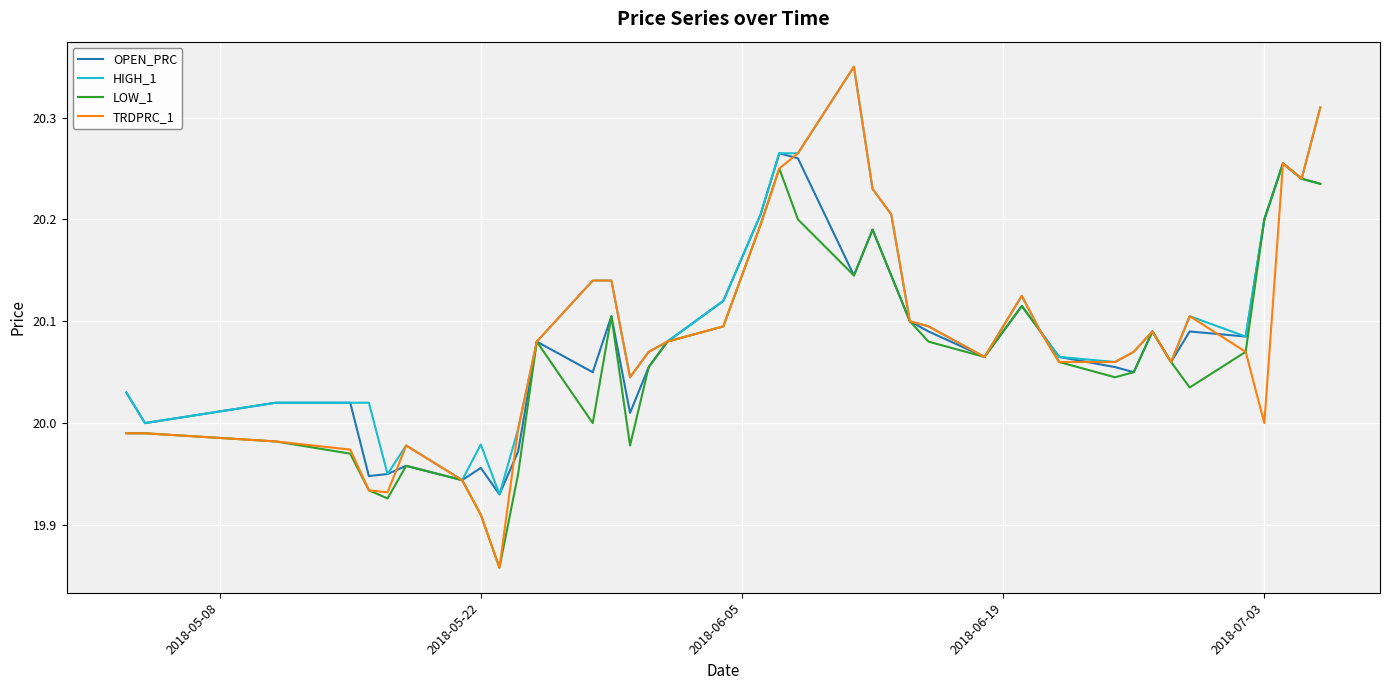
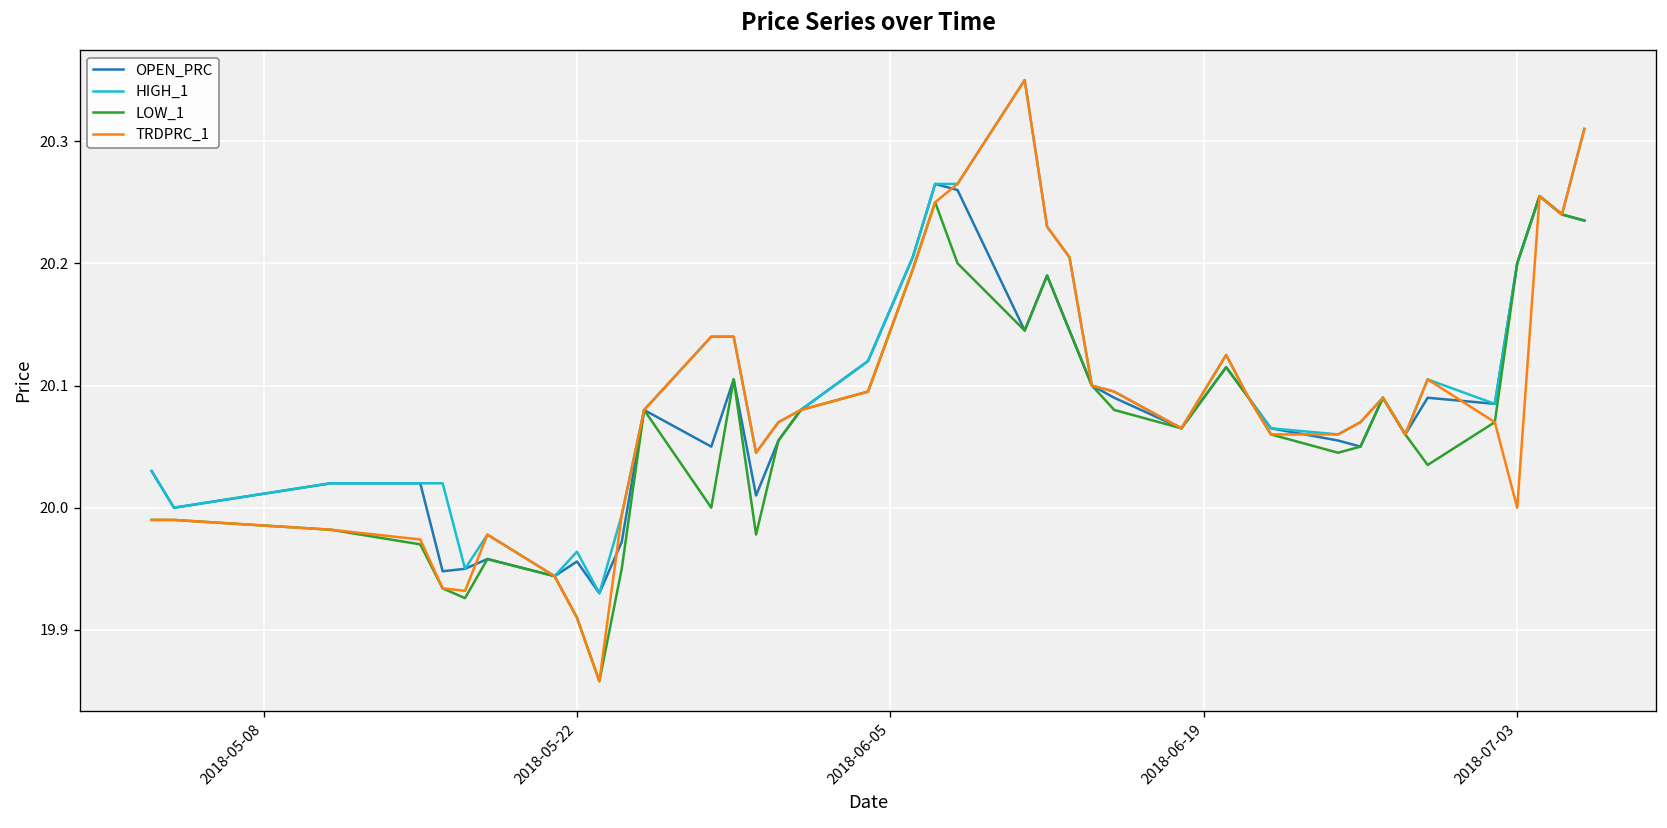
HIGH_1, 2018-05-22: 19.979 -> 19.964
